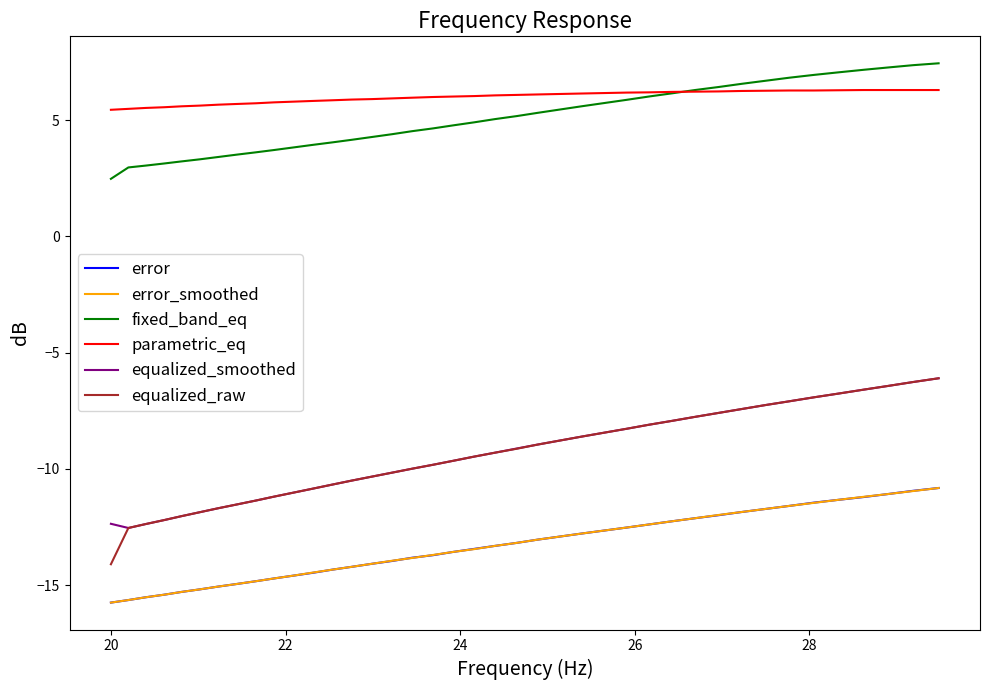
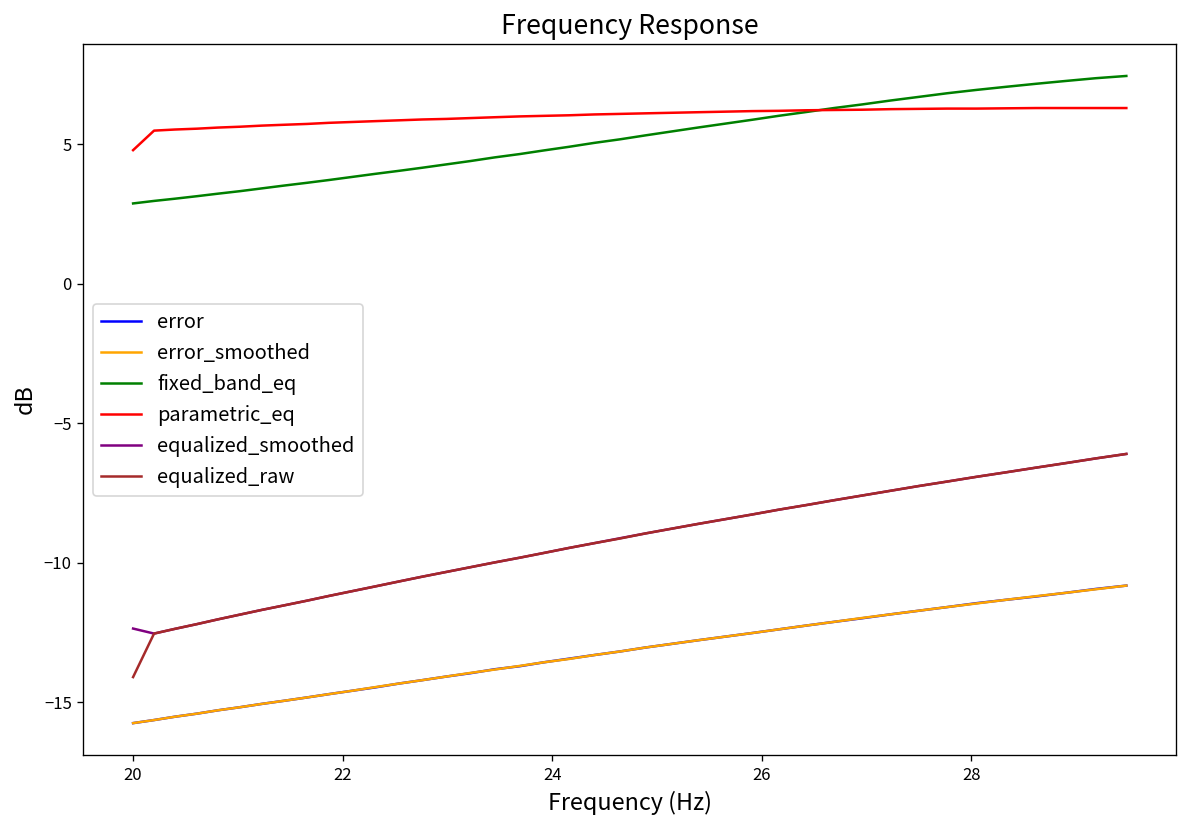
fixed_band_eq, 20: 2.5 -> 2.9
parametric_eq, 20: 5.5 -> 4.8
